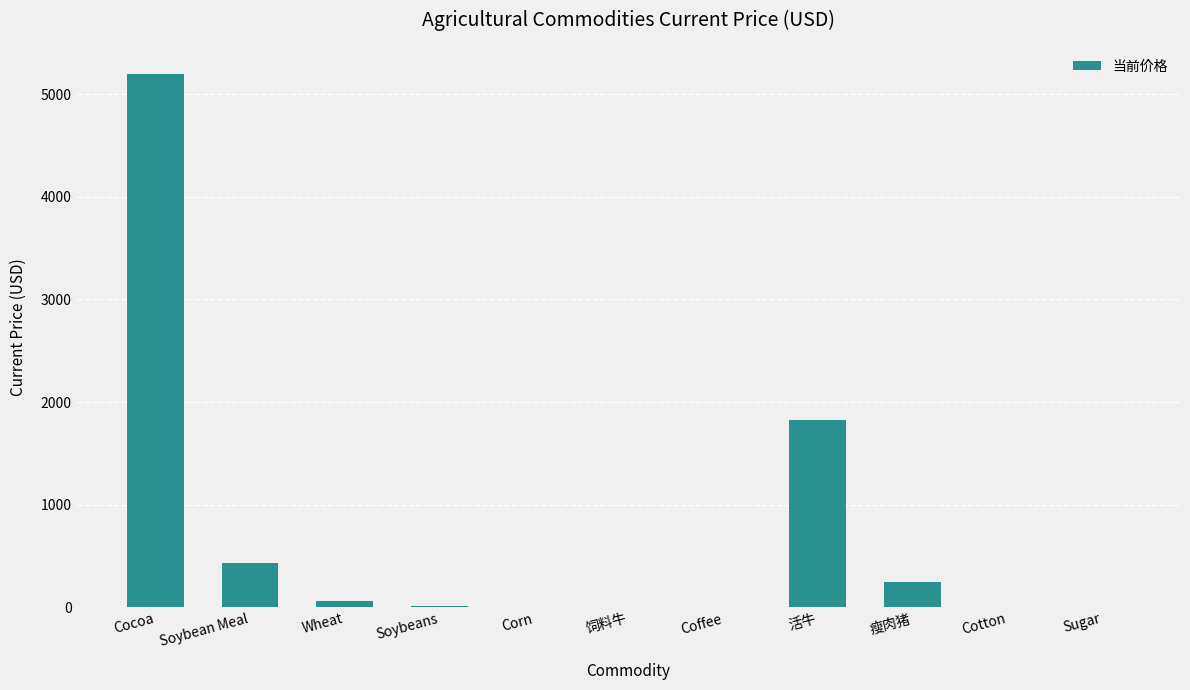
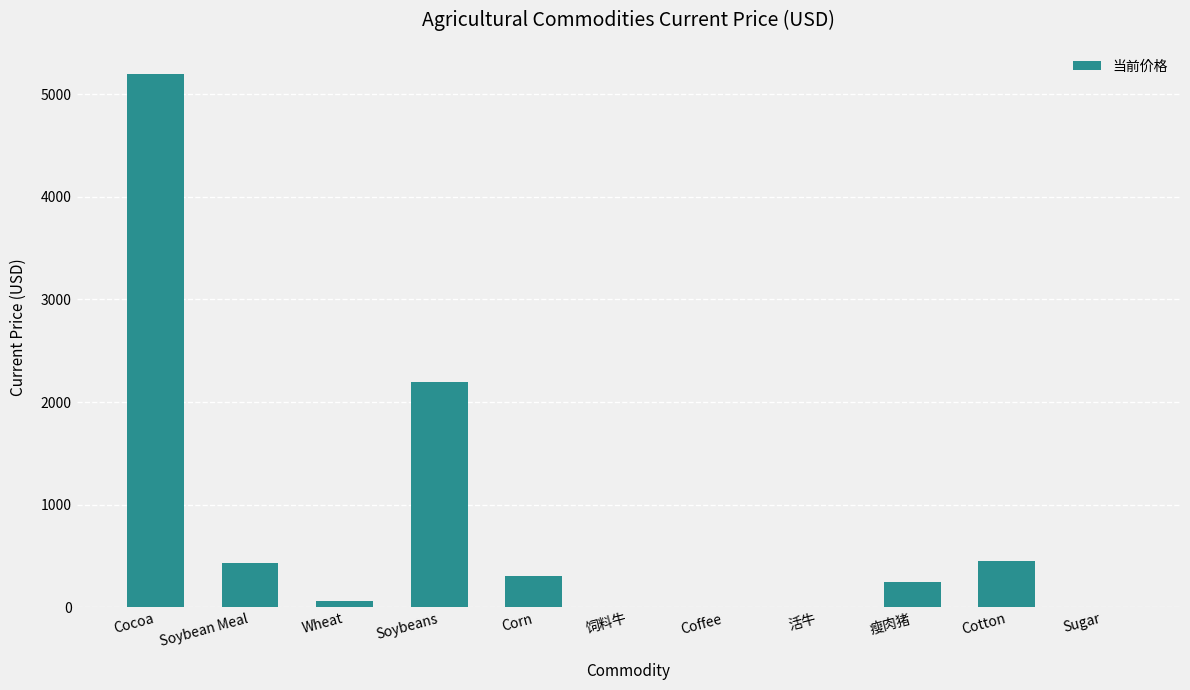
Soybeans: 10 -> 2190
Corn: 0 -> 310
活牛: 1830 -> 0
Cotton: 0 -> 450
